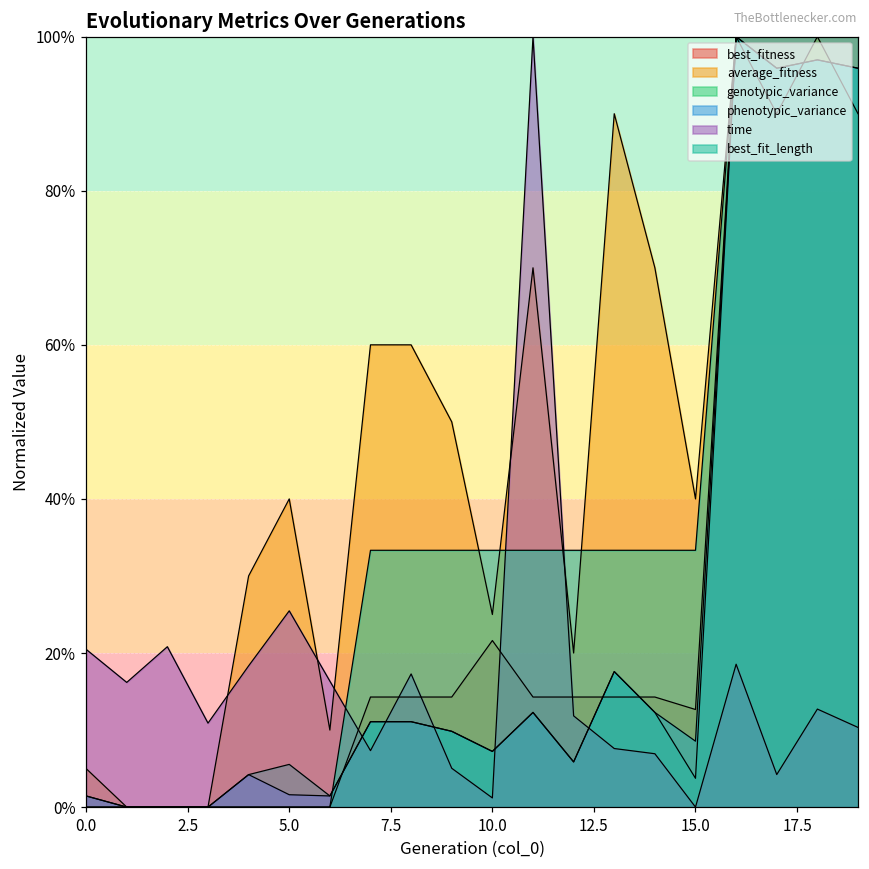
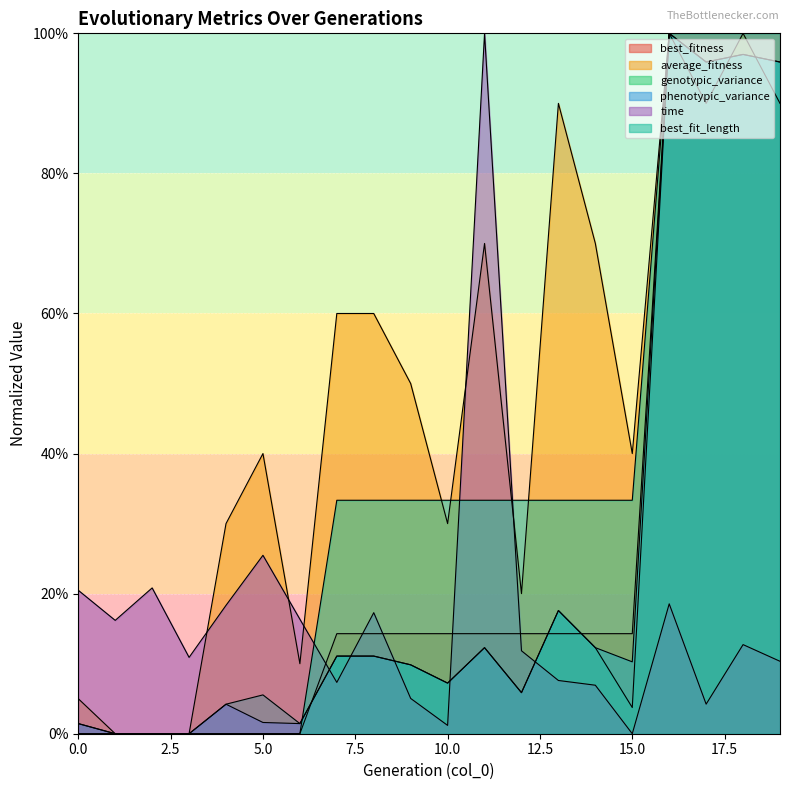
best_fitness, 10.0: 22% -> 14%
average_fitness, 10.0: 25% -> 30%
best_fitness, 15.0: 13% -> 14%
phenotypic_variance, 15.0: 9% -> 10%
